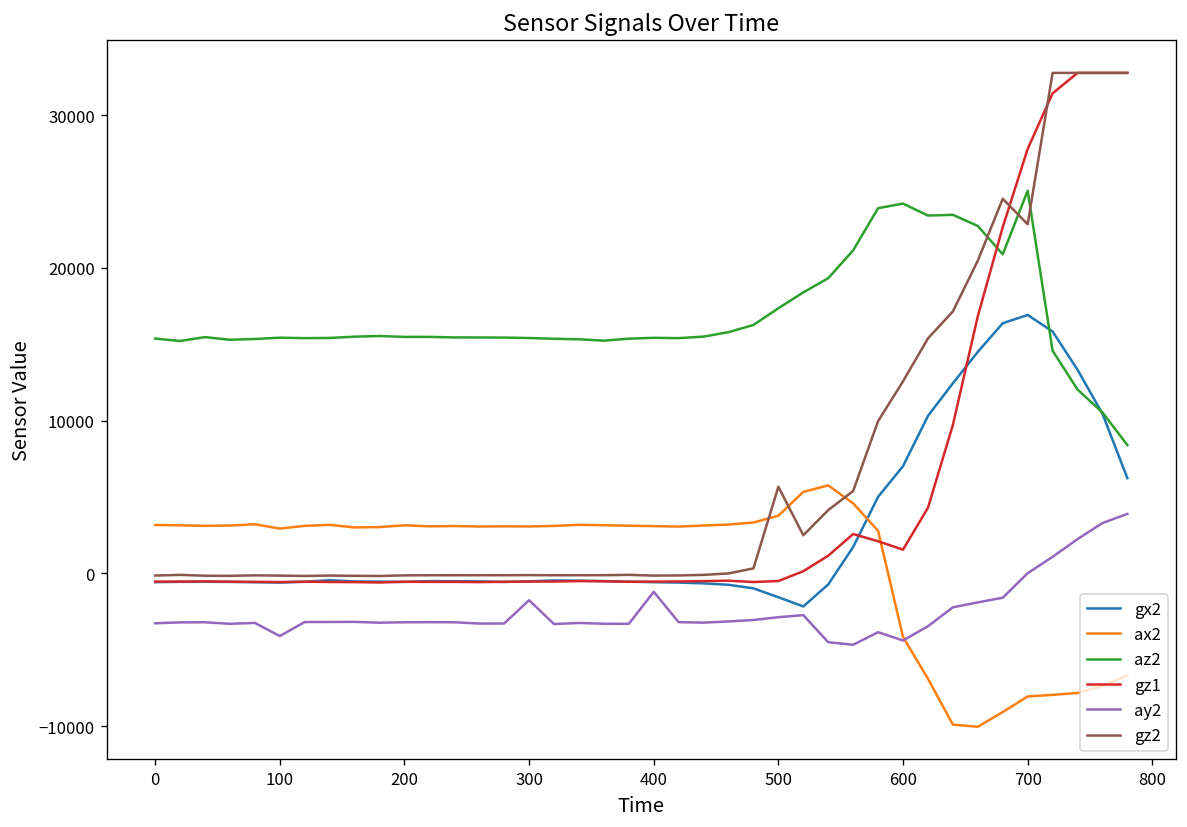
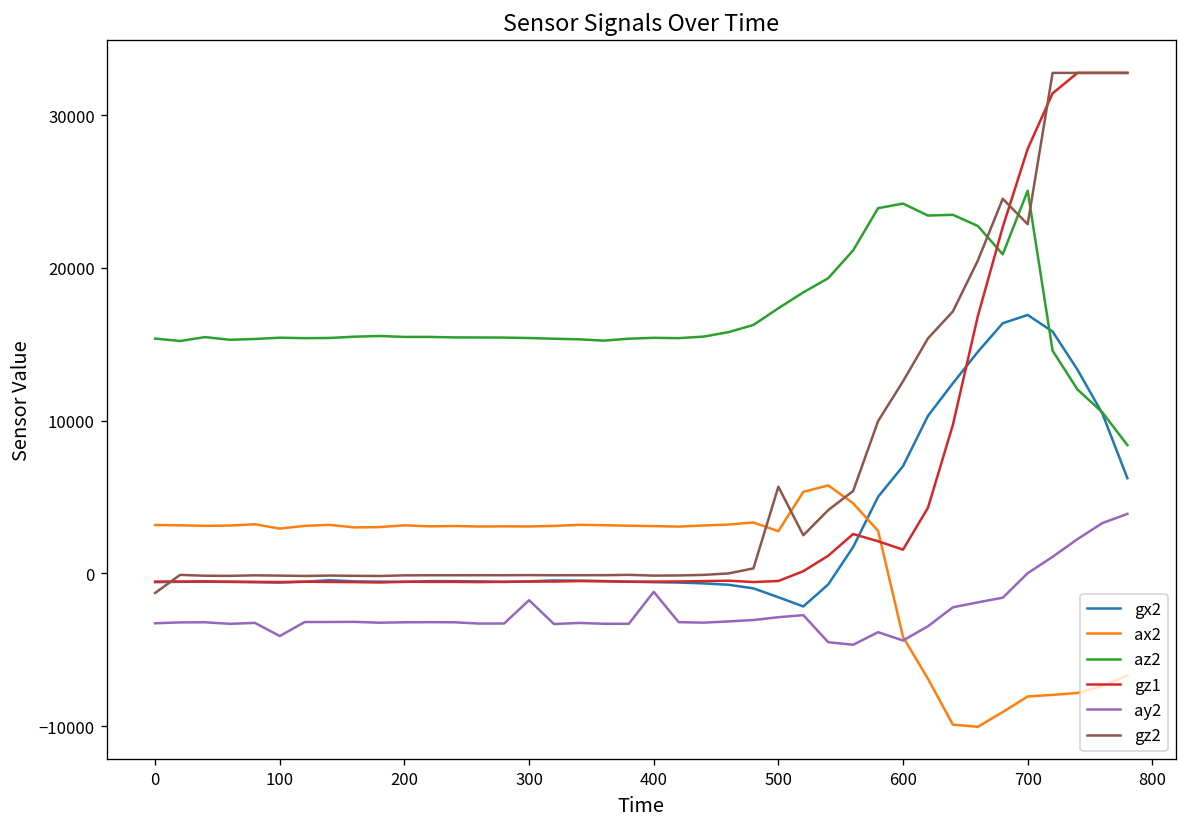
gz2, 0: -100 -> -1300
ax2, 500: 3800 -> 2800
